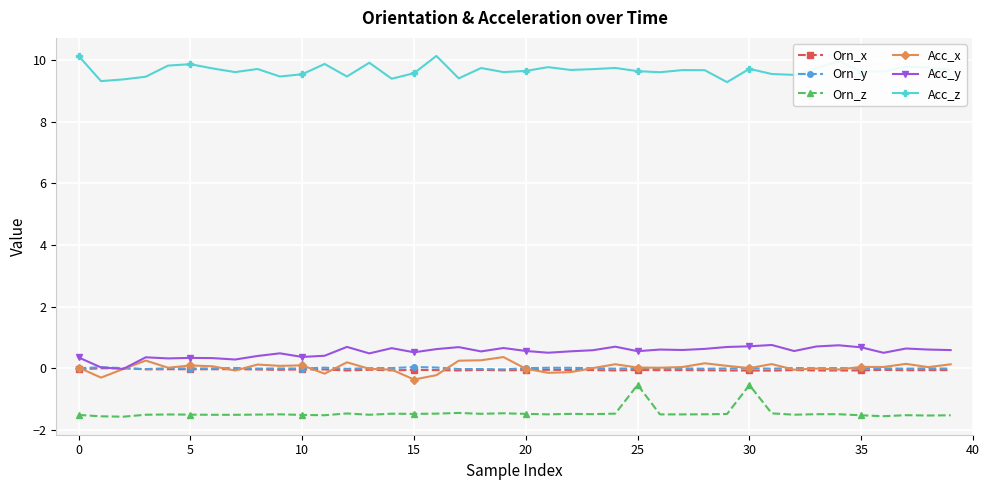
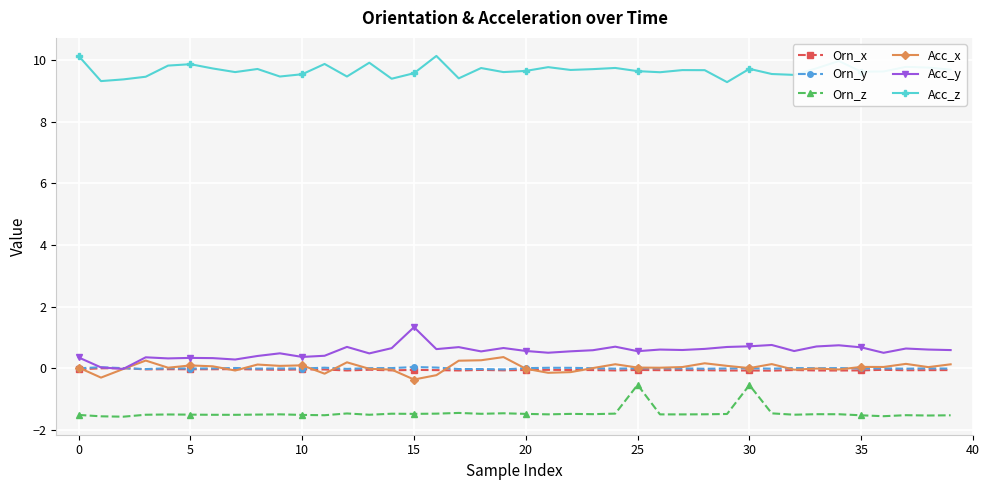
Acc_y, 15: 0.5 -> 1.3
